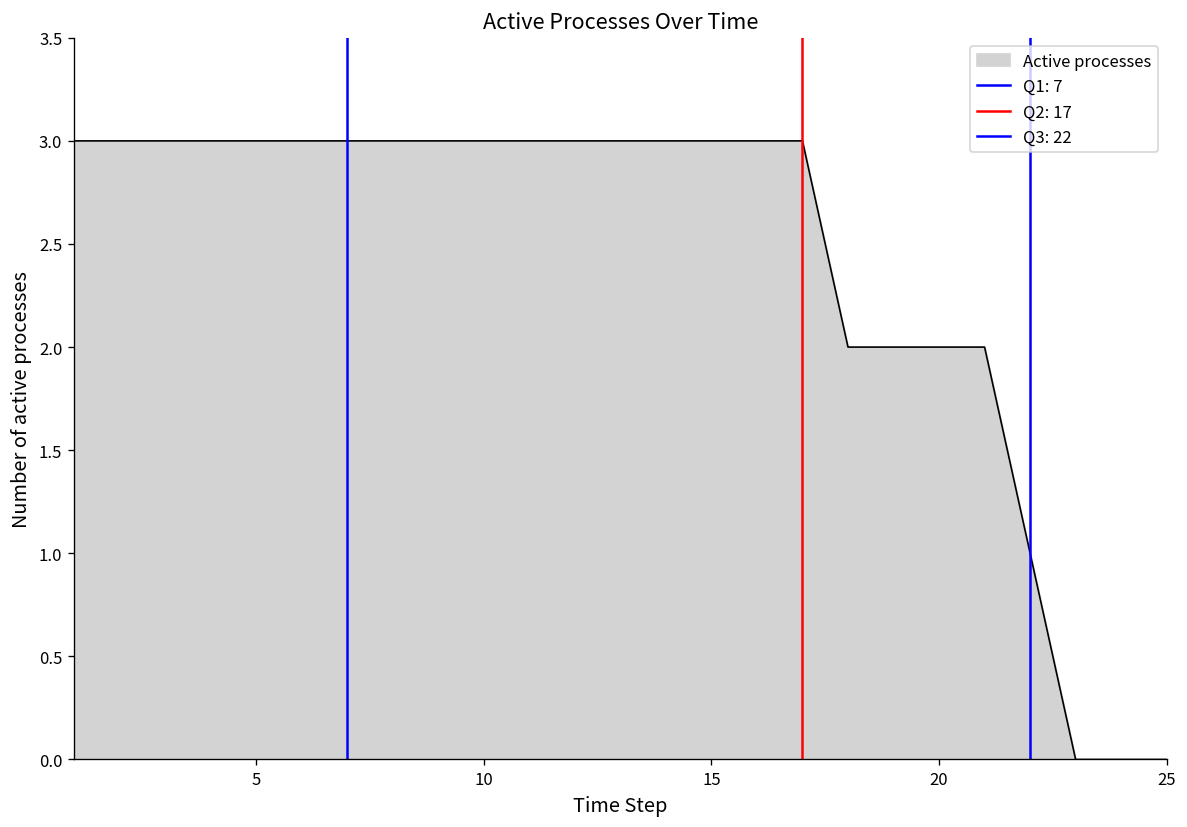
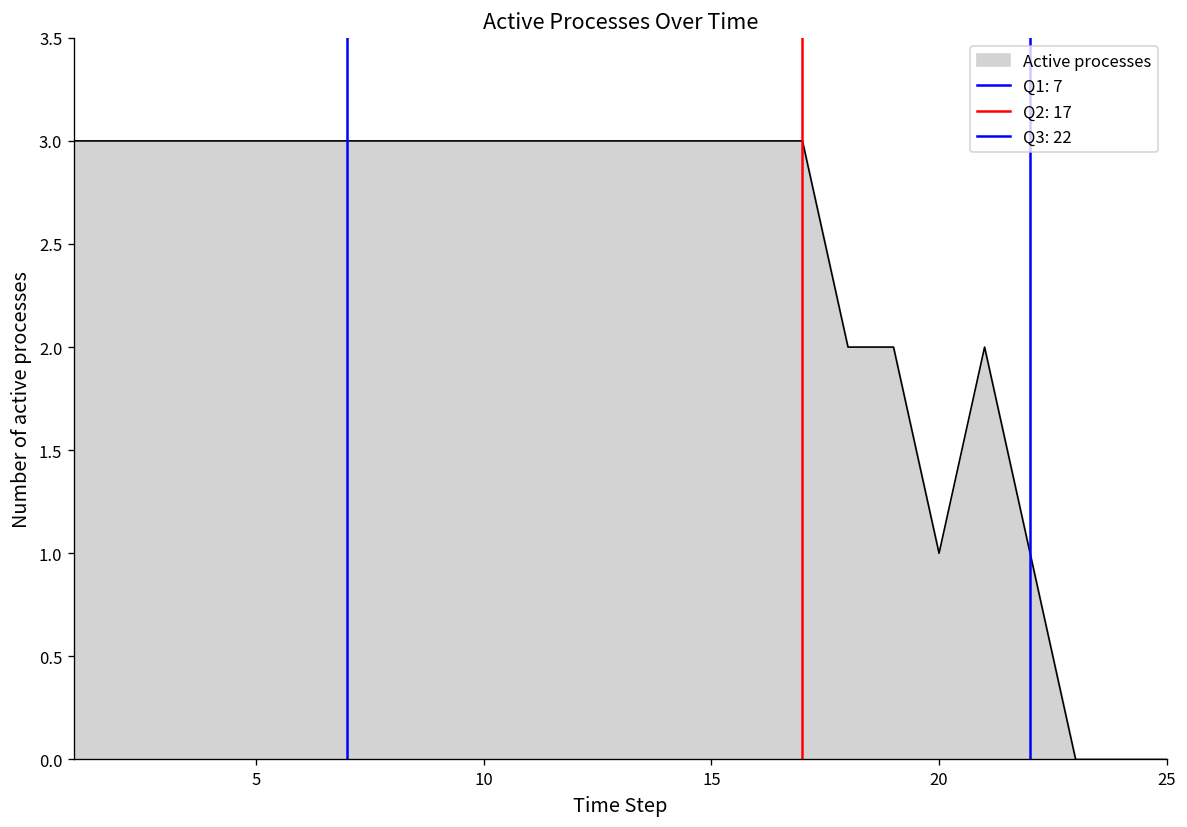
20: 2 -> 1
